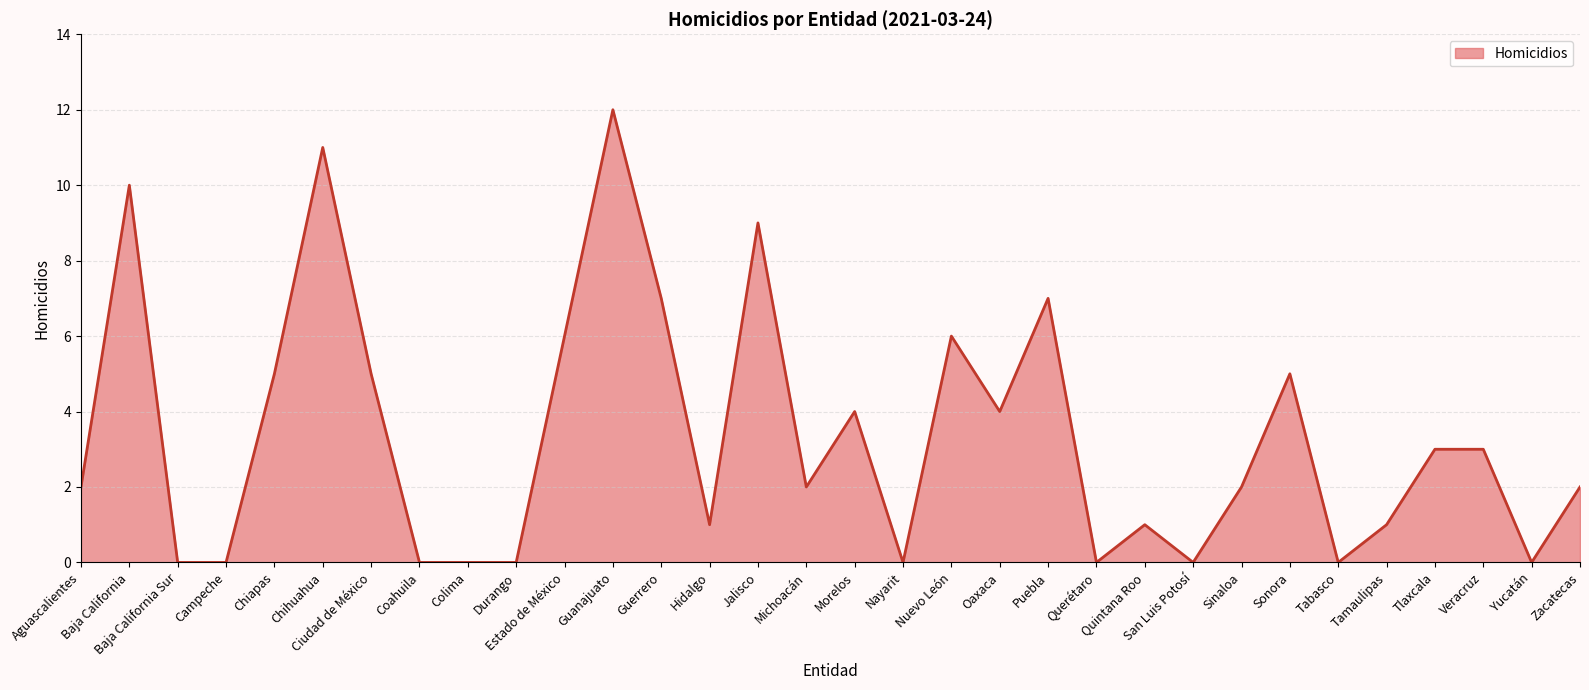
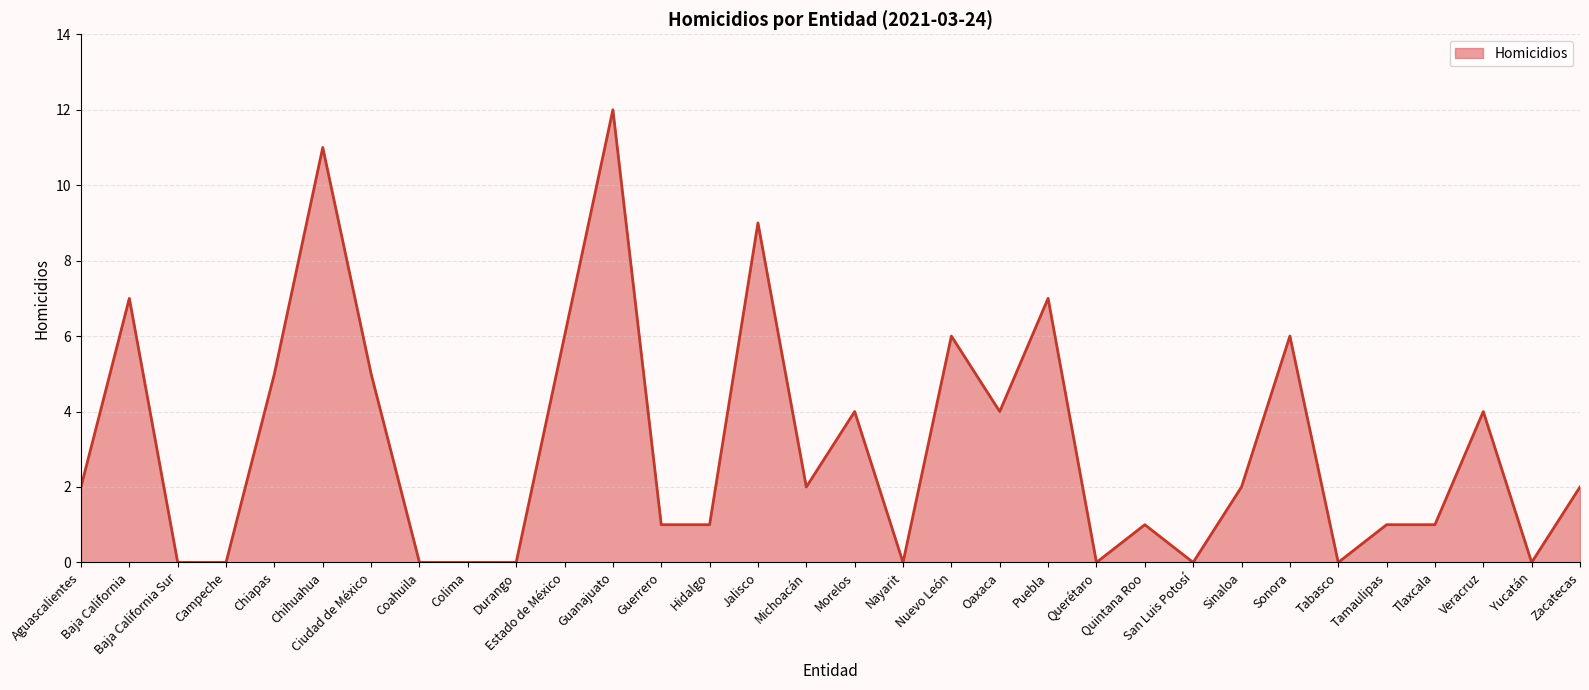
Baja California: 10 -> 7
Guerrero: 7 -> 1
Sonora: 5 -> 6
Tlaxcala: 3 -> 1
Veracruz: 3 -> 4
